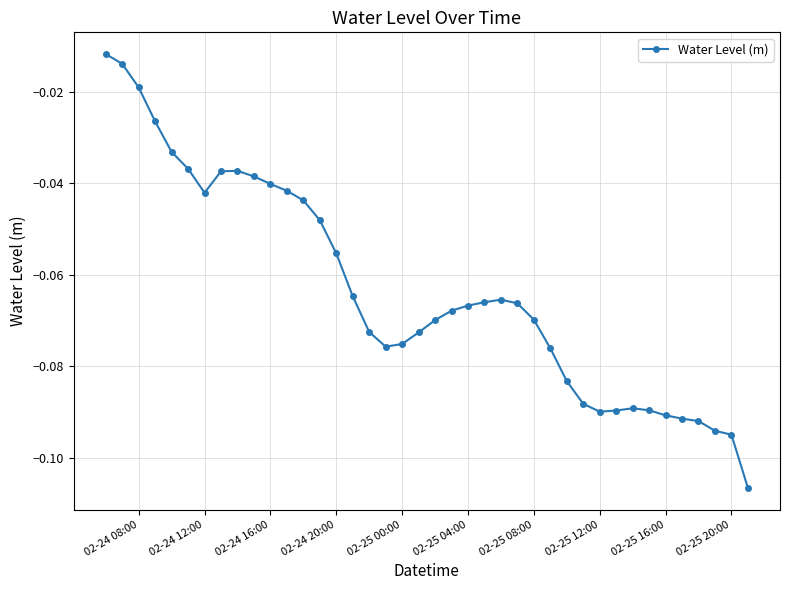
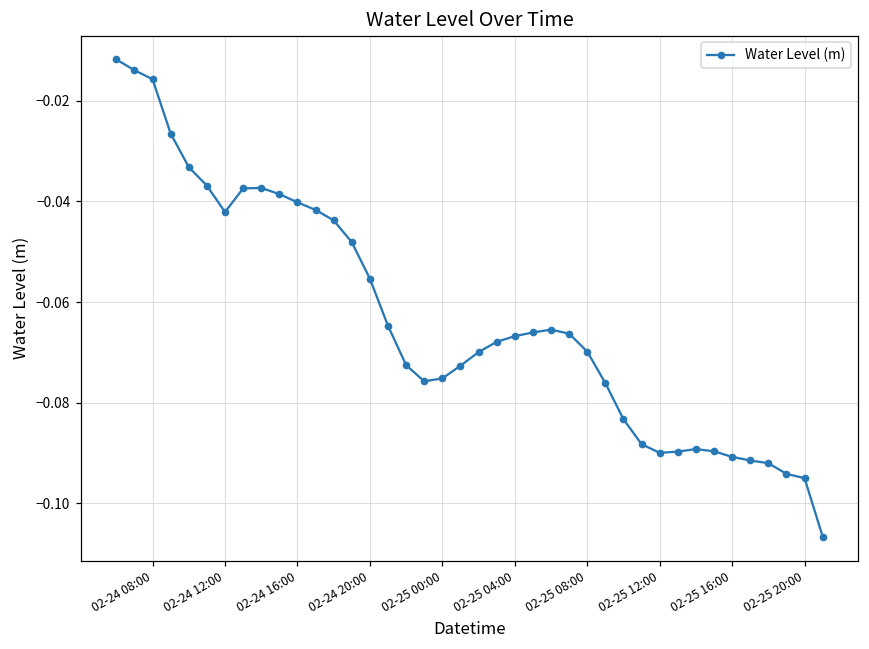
02-24 08:00: -0.019 -> -0.016
